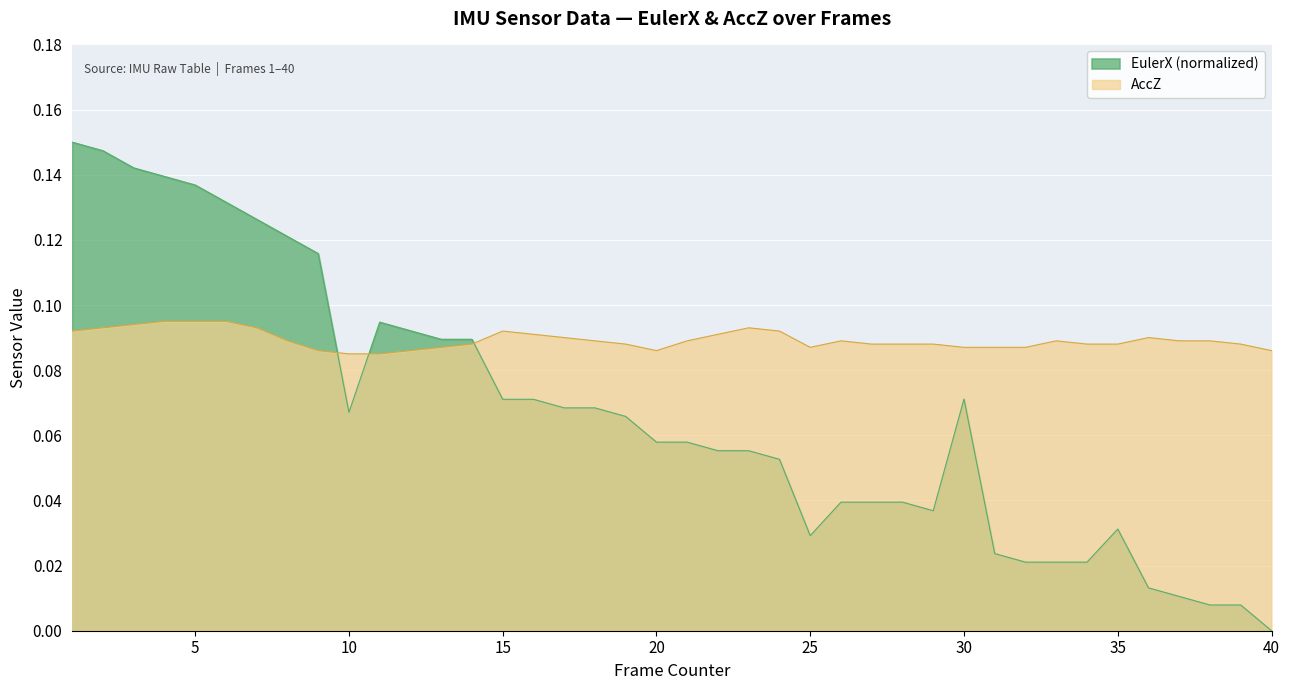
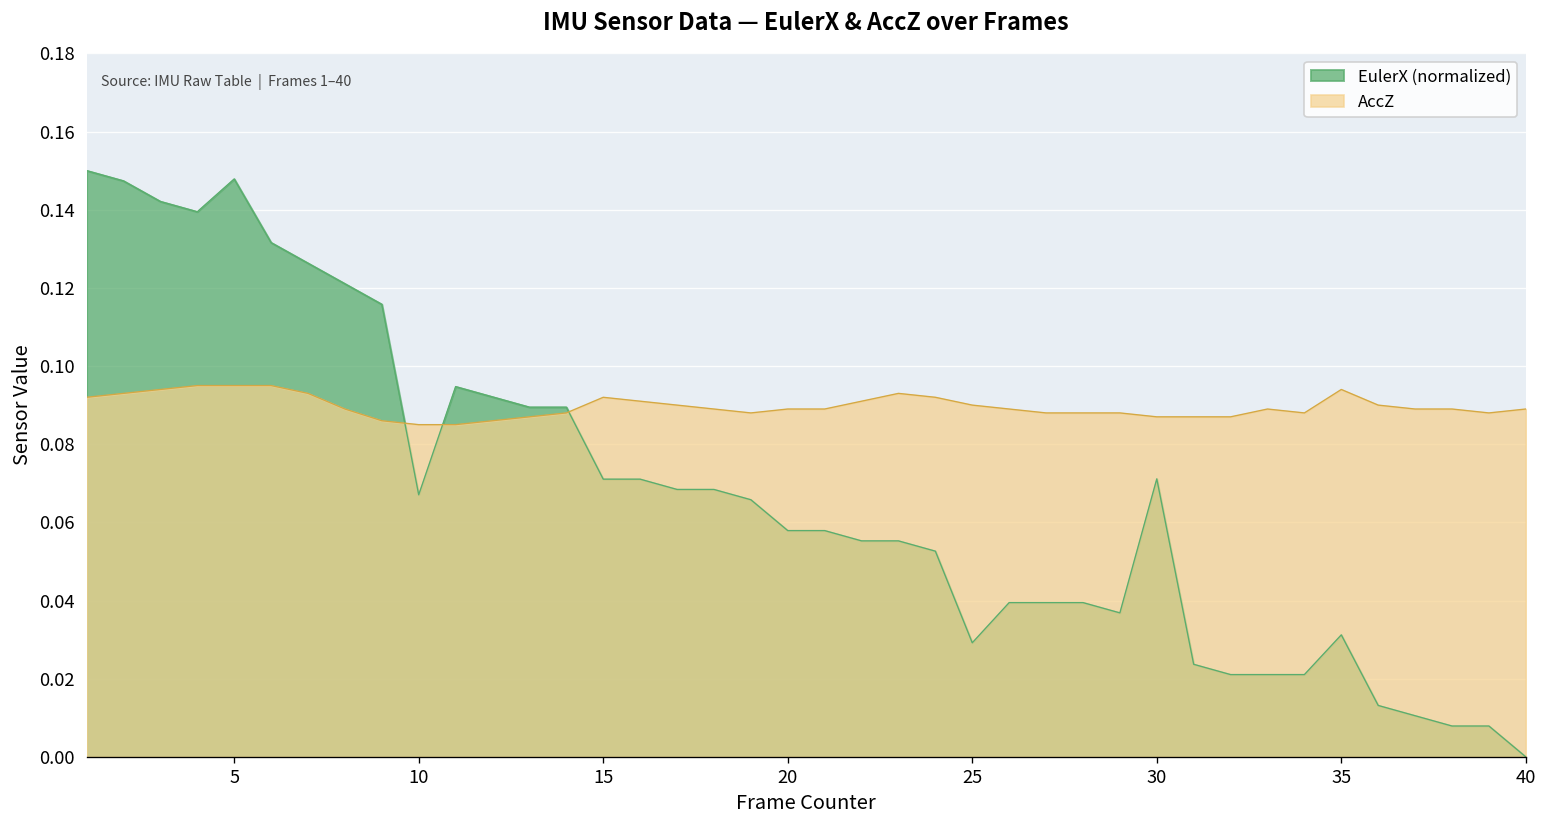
EulerX (normalized), 5: 0.137 -> 0.148
AccZ, 20: 0.086 -> 0.089
AccZ, 25: 0.087 -> 0.090
AccZ, 35: 0.088 -> 0.094
AccZ, 40: 0.086 -> 0.089
